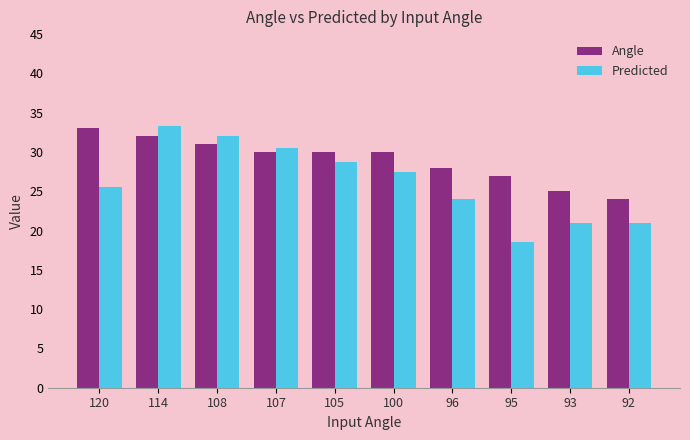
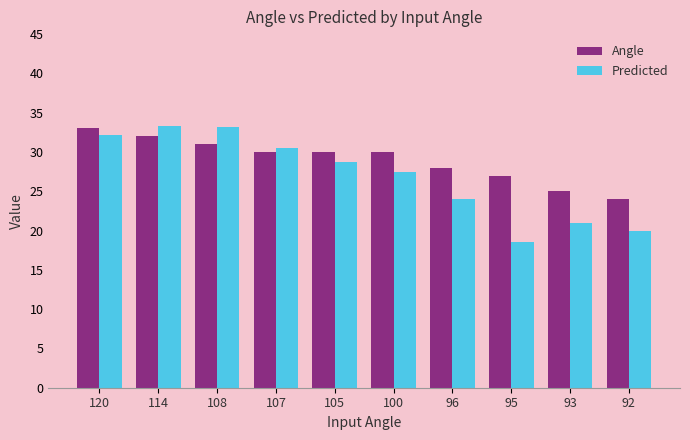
Predicted, 120: 26 -> 32
Predicted, 108: 32 -> 33
Predicted, 92: 21 -> 20
